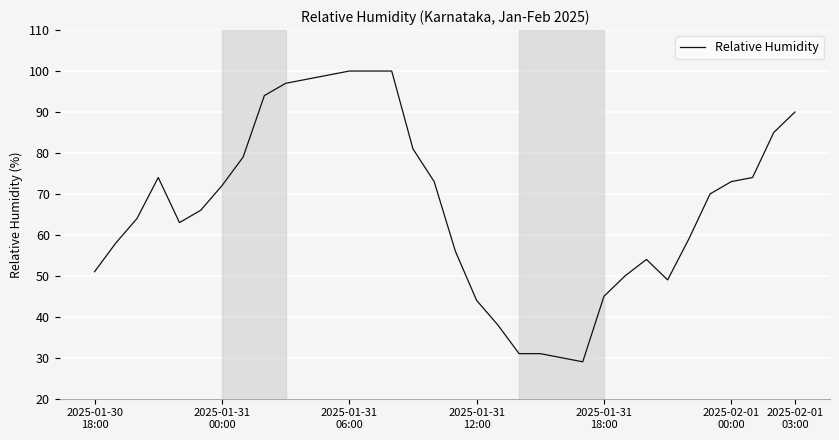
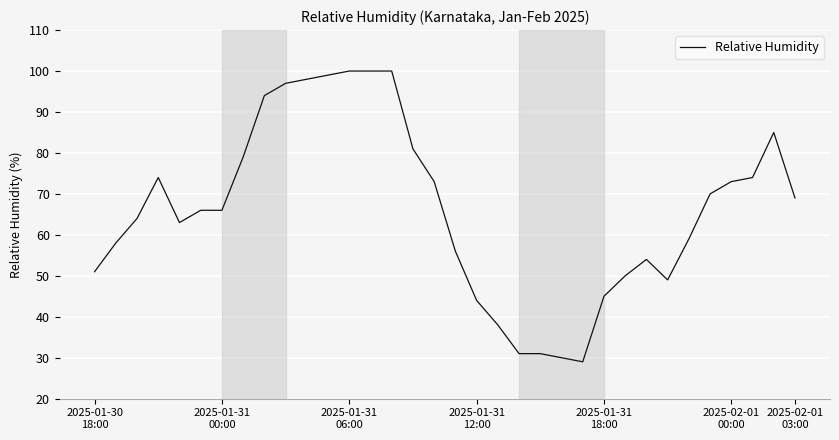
2025-01-31 00:00: 72 -> 66
2025-02-01 03:00: 90 -> 69
